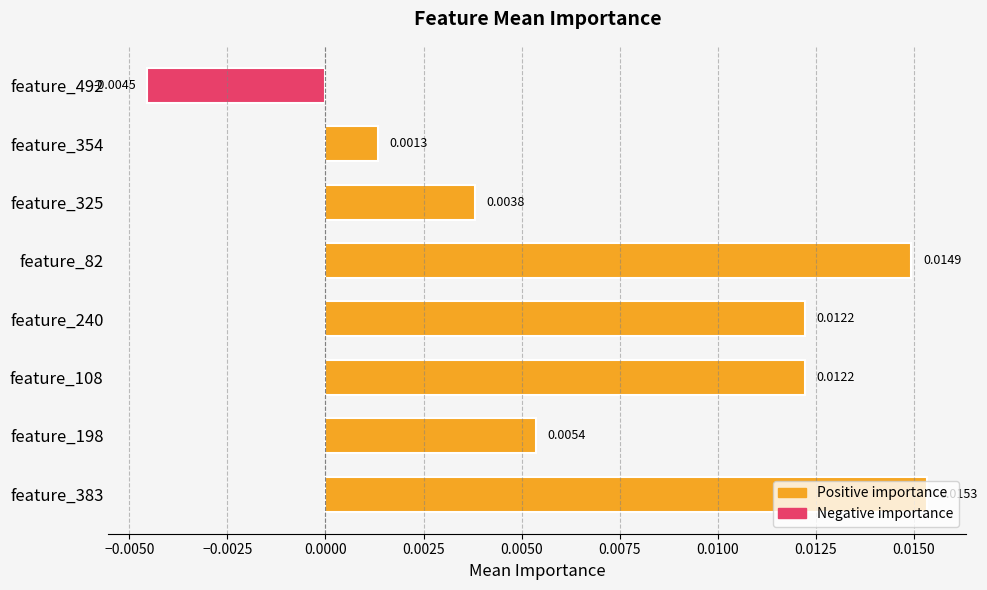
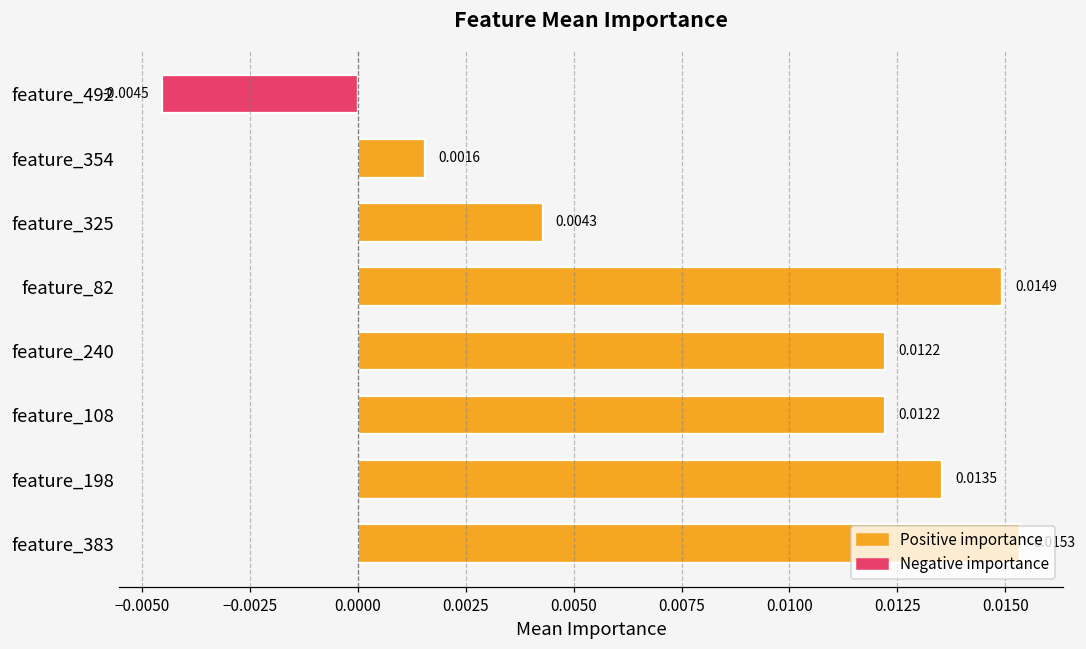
feature_354: 0.0013 -> 0.0016
feature_325: 0.0038 -> 0.0043
feature_198: 0.0054 -> 0.0135
